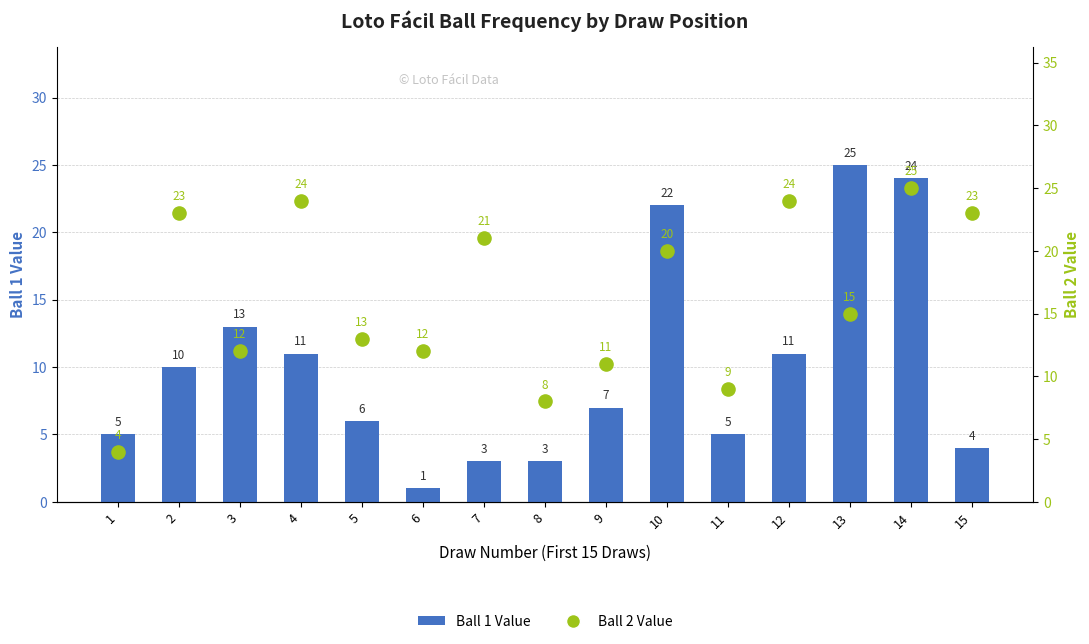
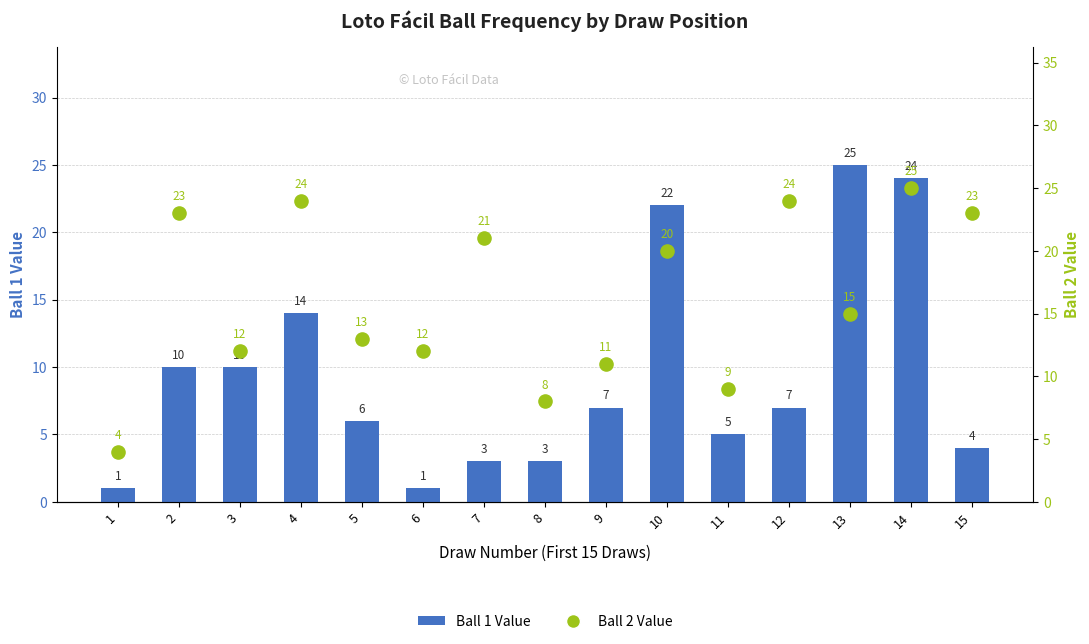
Ball 1 Value, 1: 5 -> 1
Ball 1 Value, 3: 13 -> 10
Ball 1 Value, 4: 11 -> 14
Ball 1 Value, 12: 11 -> 7
